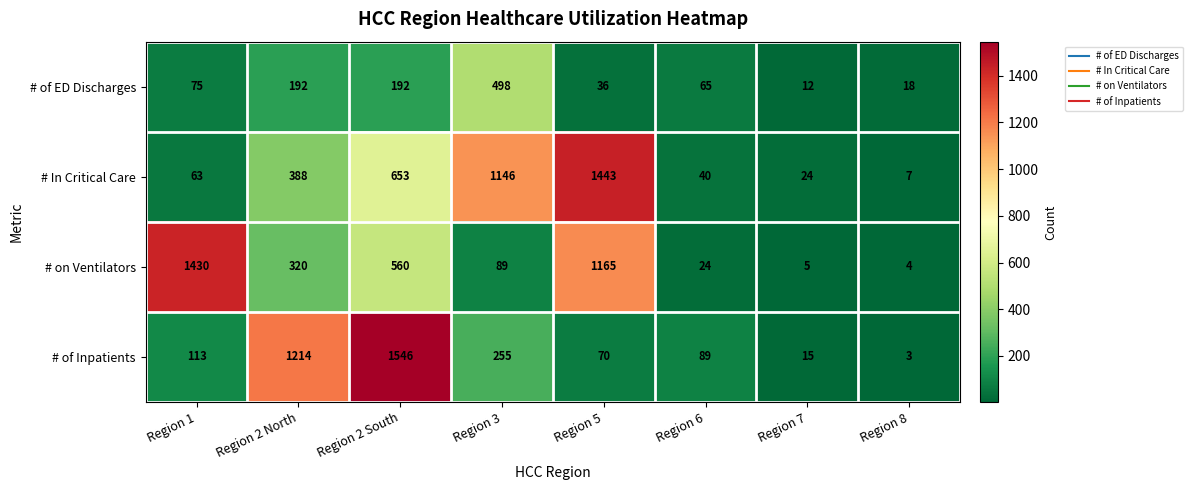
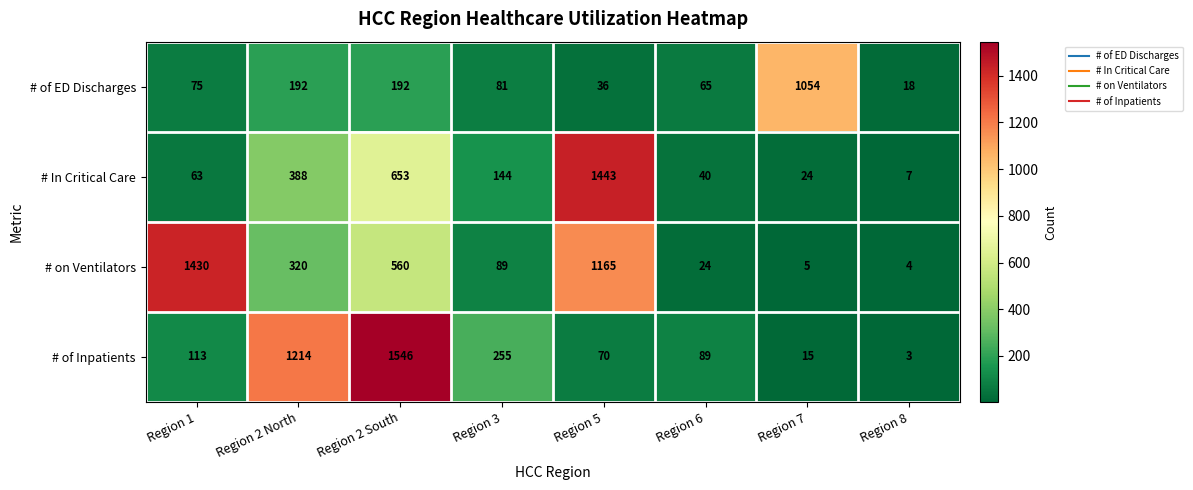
# of ED Discharges, Region 3: 498 -> 81
# of ED Discharges, Region 7: 12 -> 1054
# In Critical Care, Region 3: 1146 -> 144
